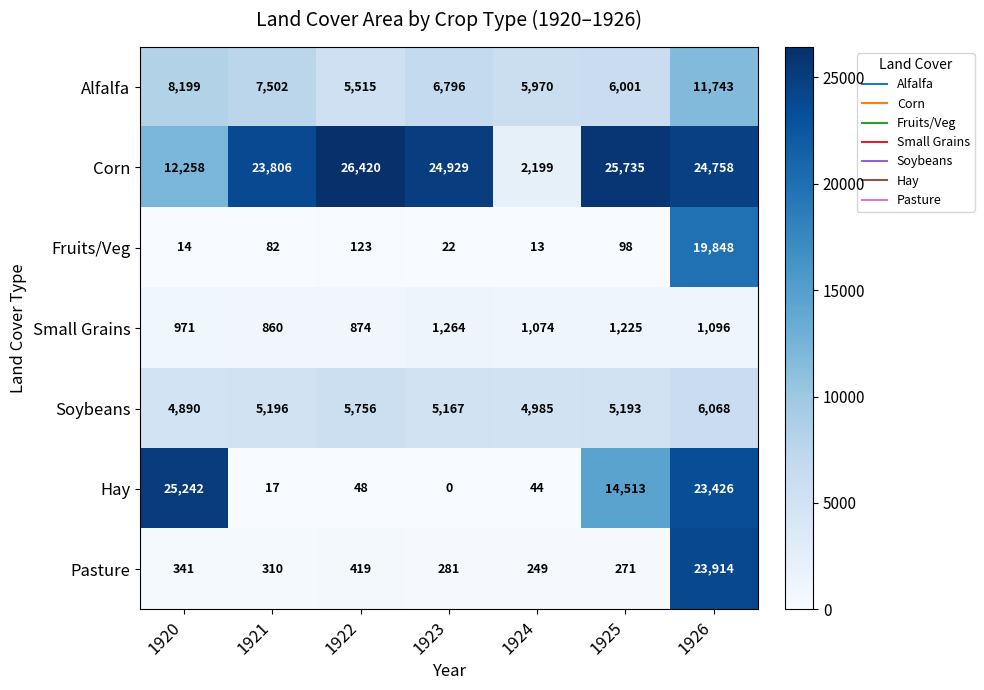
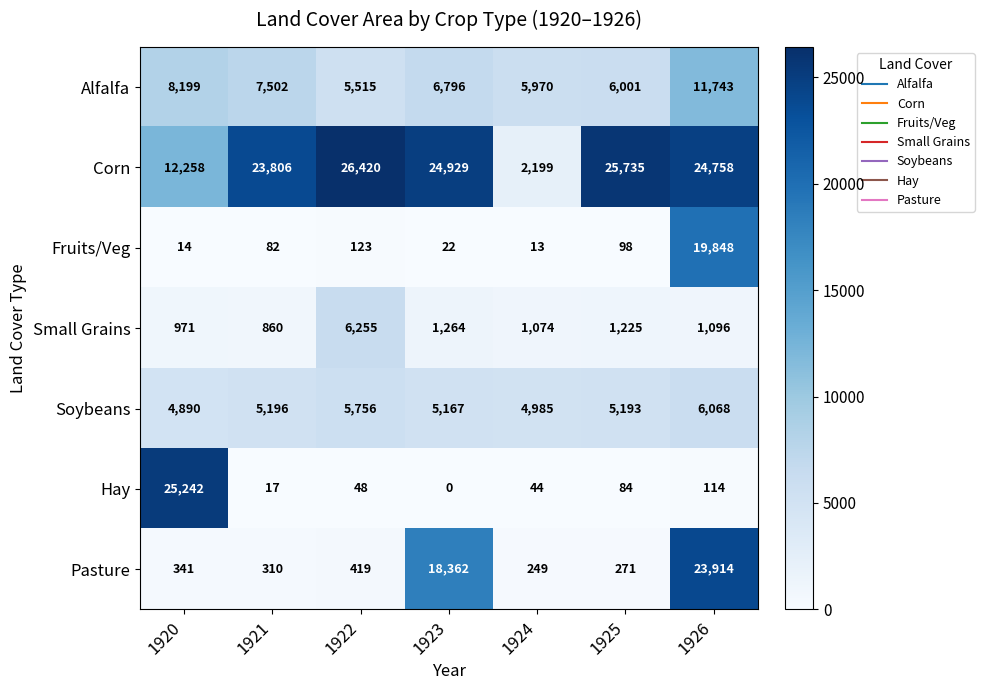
Small Grains, 1922: 874 -> 6,255
Hay, 1925: 14,513 -> 84
Hay, 1926: 23,426 -> 114
Pasture, 1923: 281 -> 18,362
